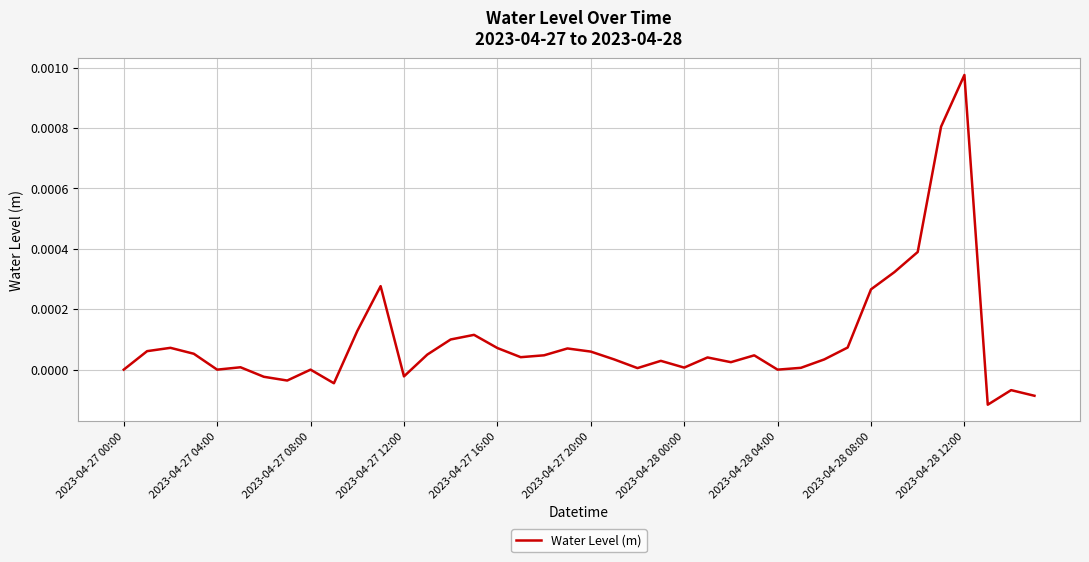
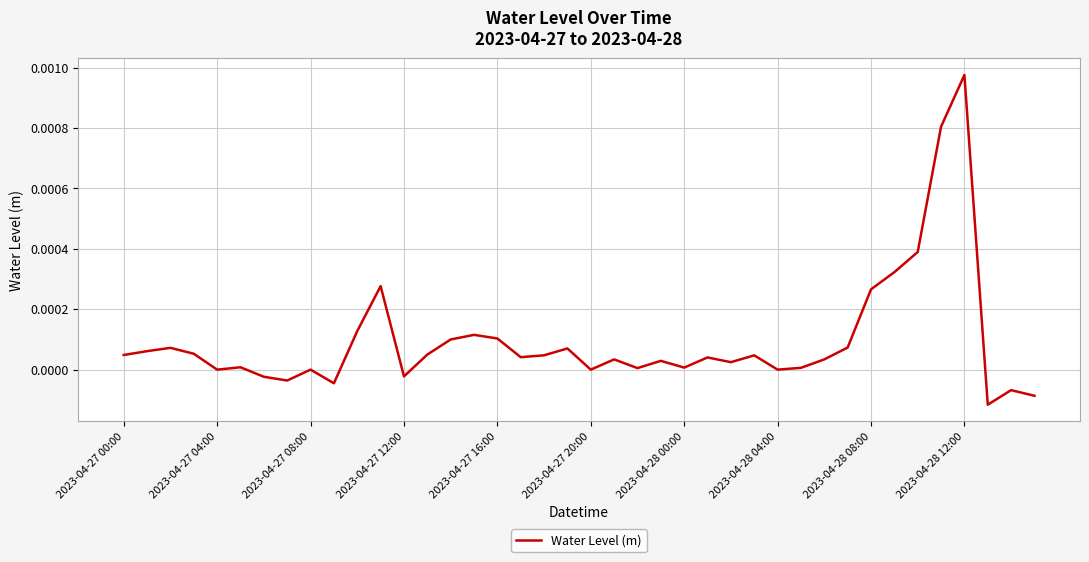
2023-04-27 00:00: 0.00000 -> 0.00005
2023-04-27 16:00: 0.00007 -> 0.00010
2023-04-27 20:00: 0.0001 -> 0.0000
